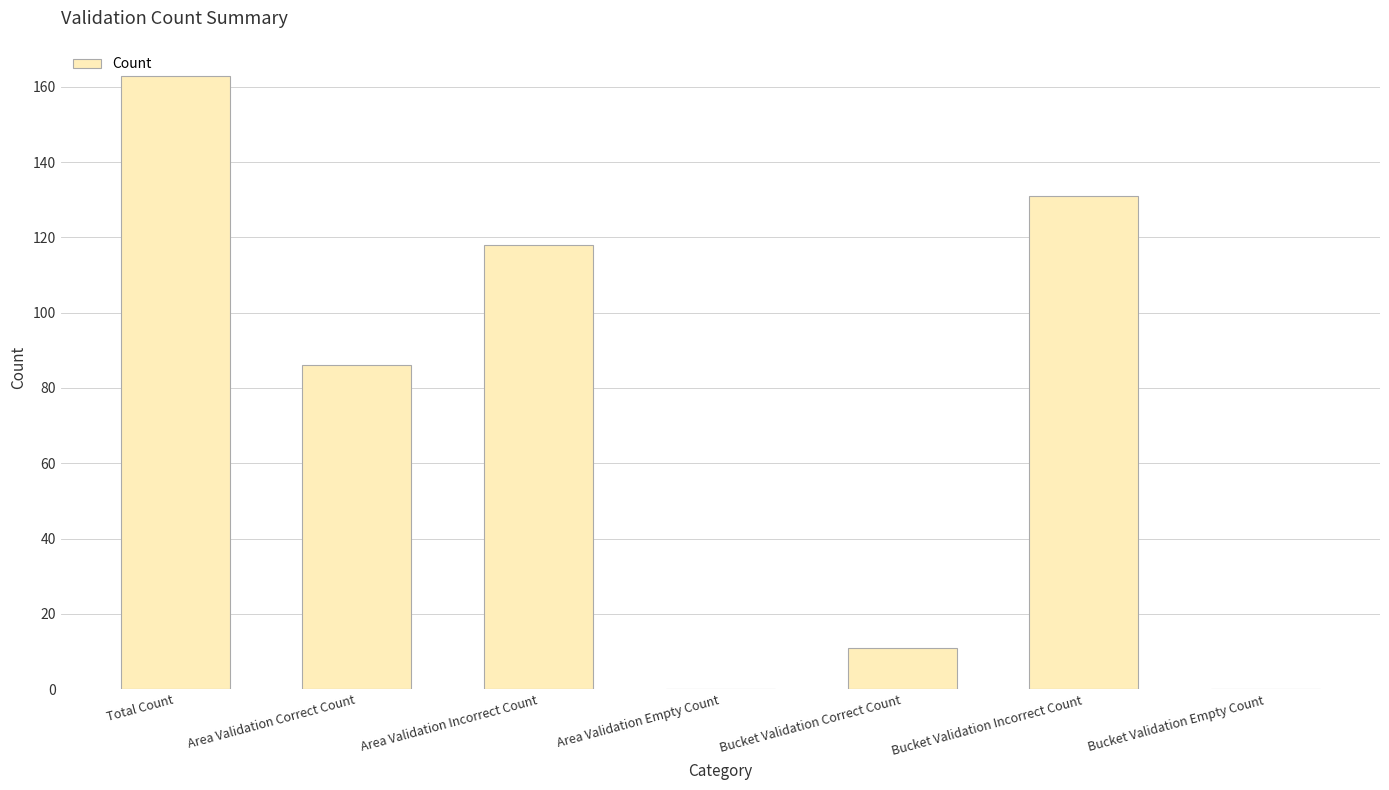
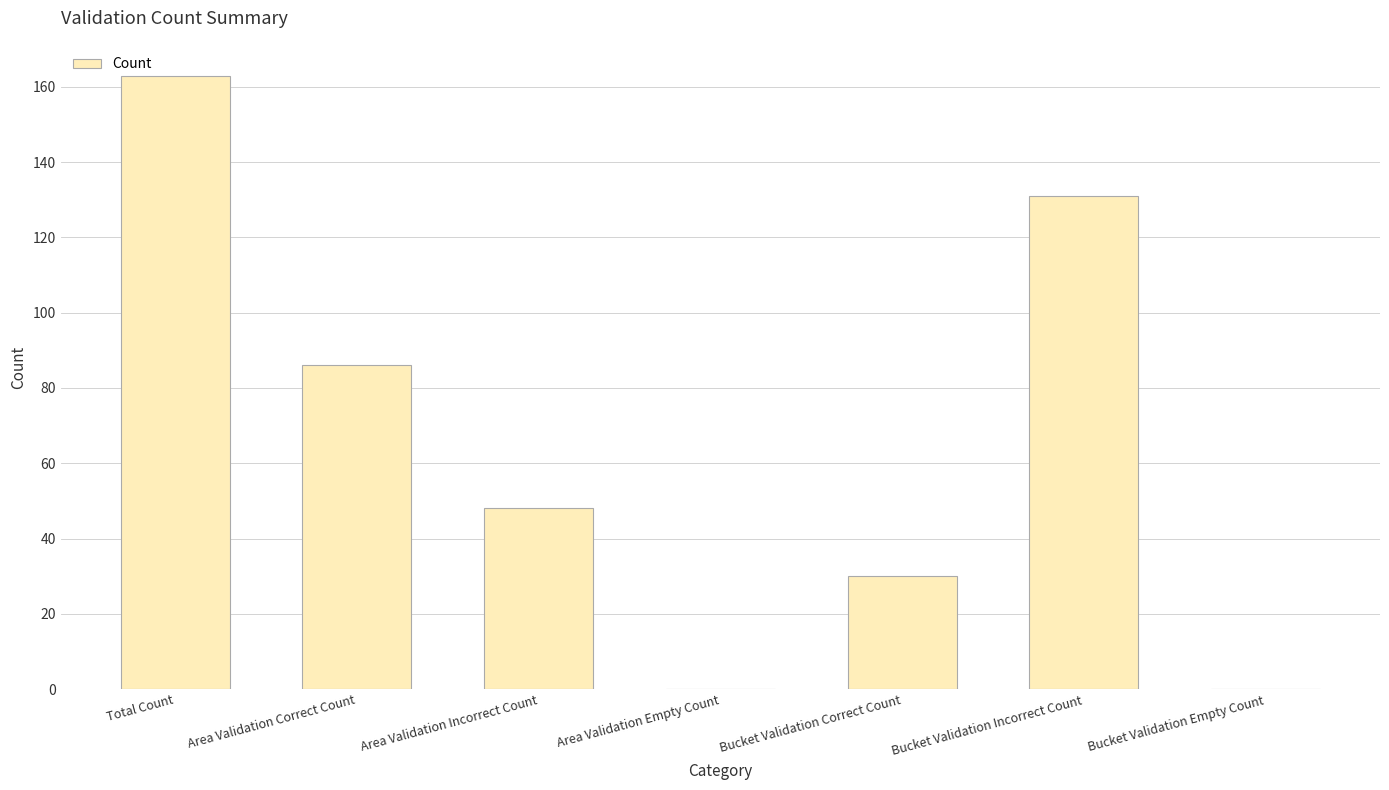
Area Validation Incorrect Count: 118 -> 48
Bucket Validation Correct Count: 11 -> 30
